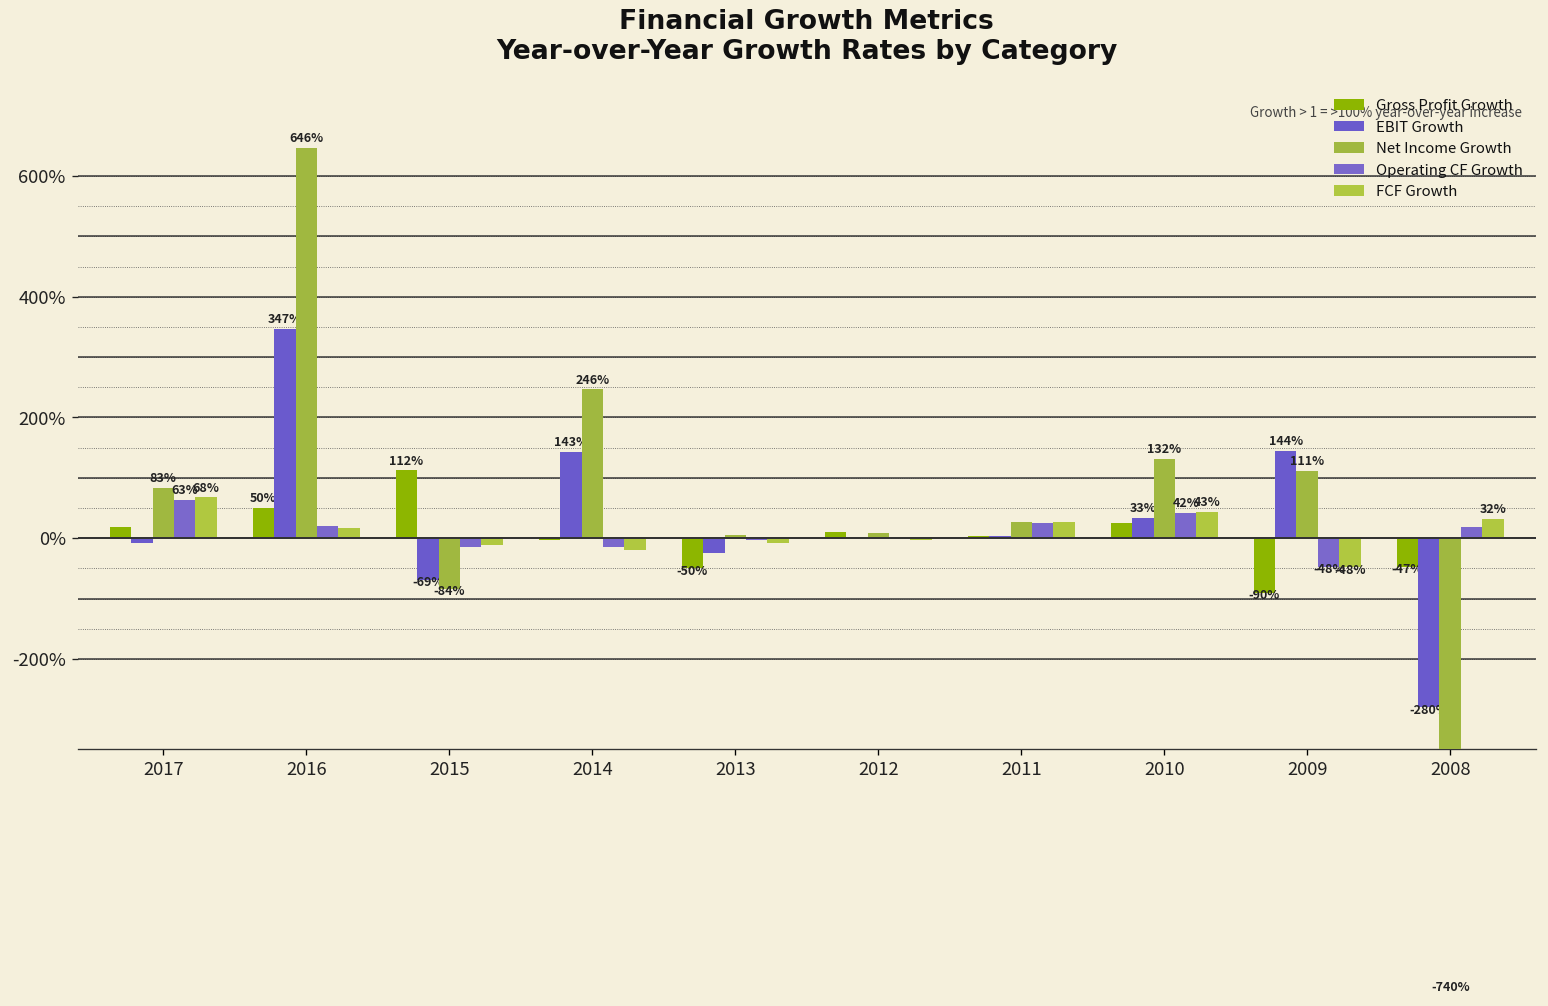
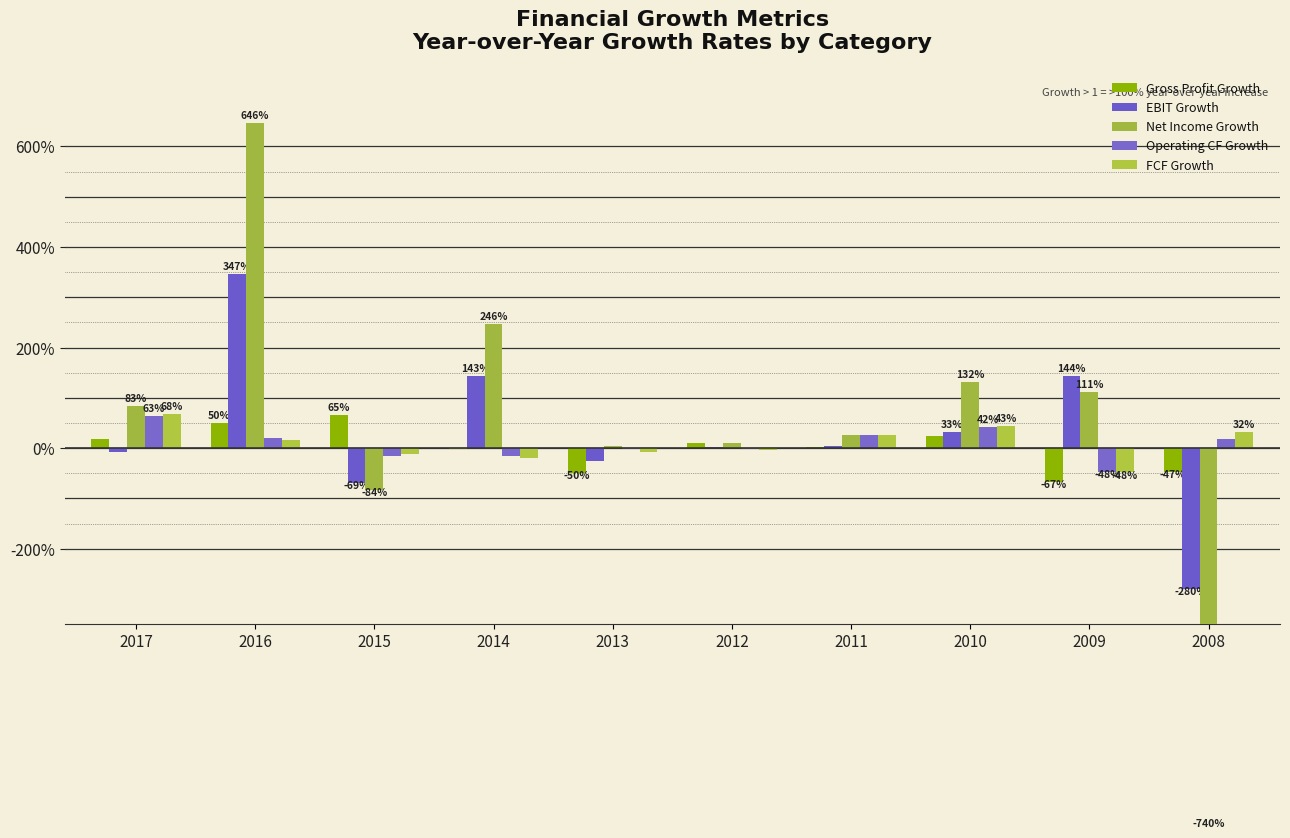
Gross Profit Growth, 2015: 112% -> 65%
Gross Profit Growth, 2009: -90% -> -67%
